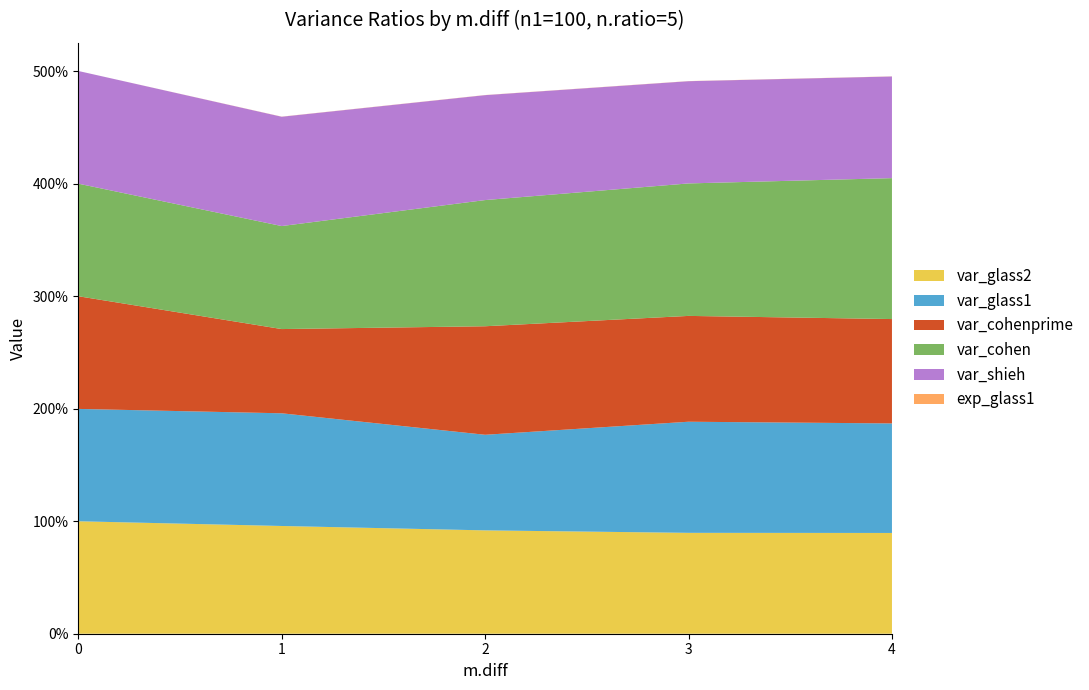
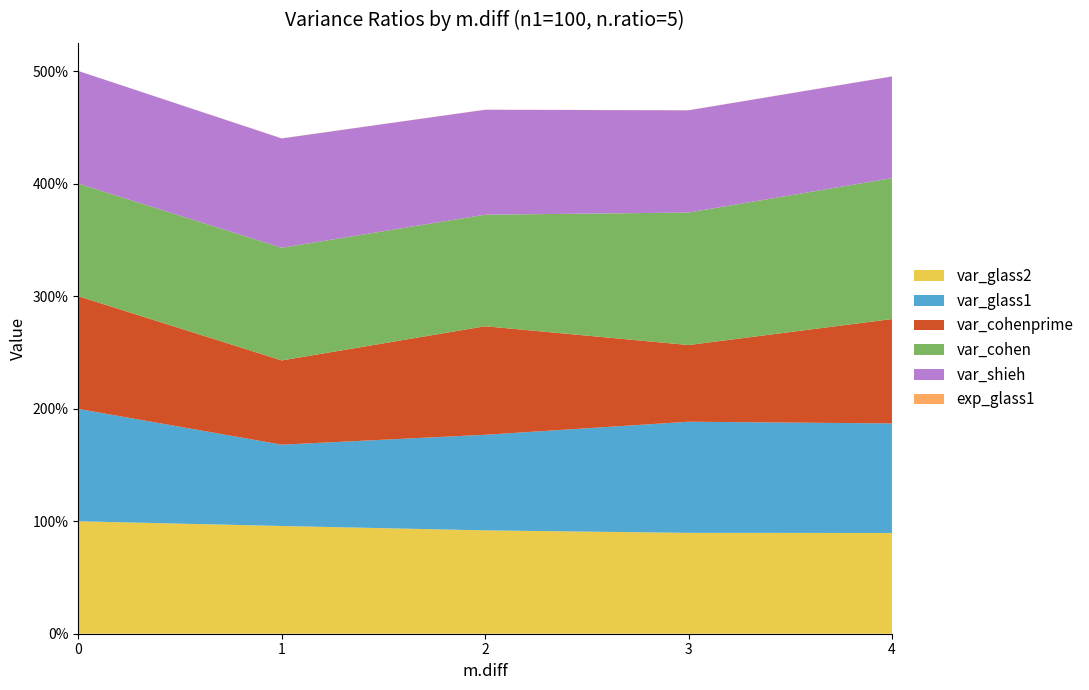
var_glass1, 1: 100% -> 72%
var_cohen, 1: 92% -> 100%
var_cohen, 2: 112% -> 99%
var_cohenprime, 3: 94% -> 68%
